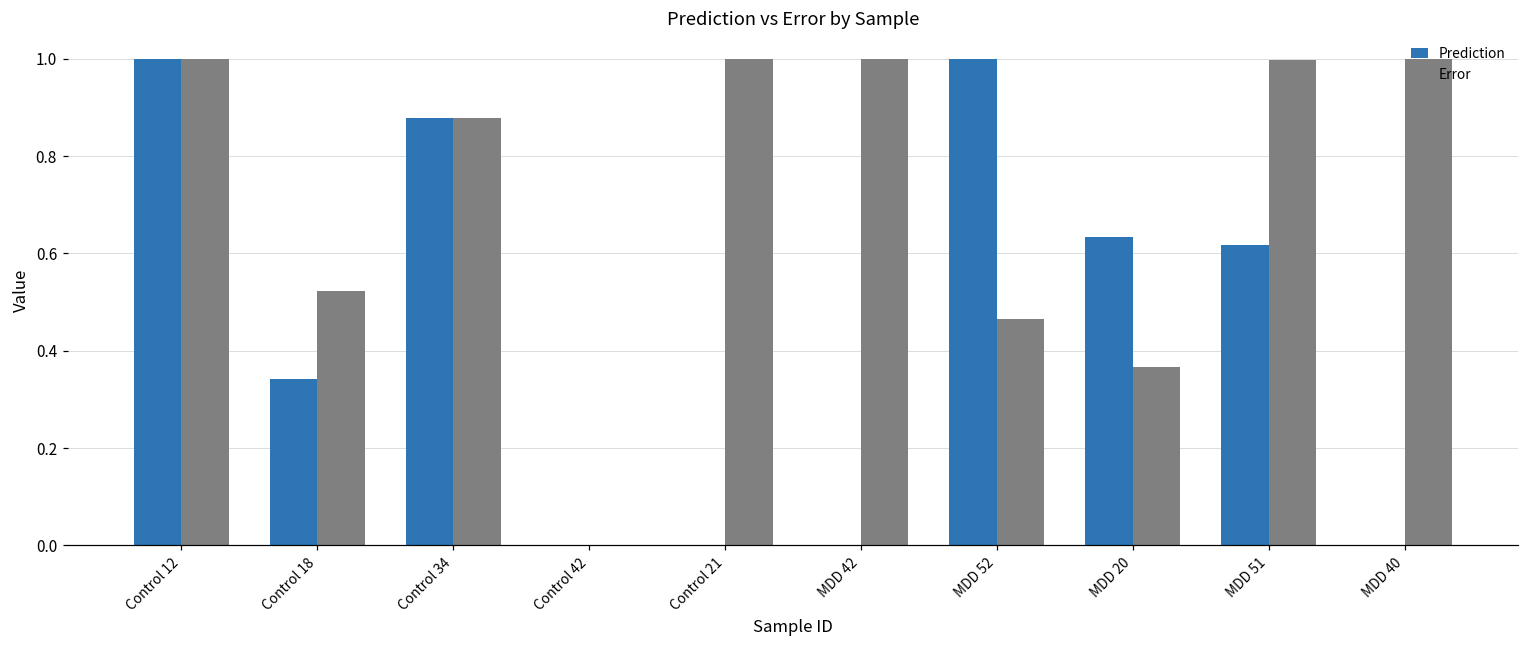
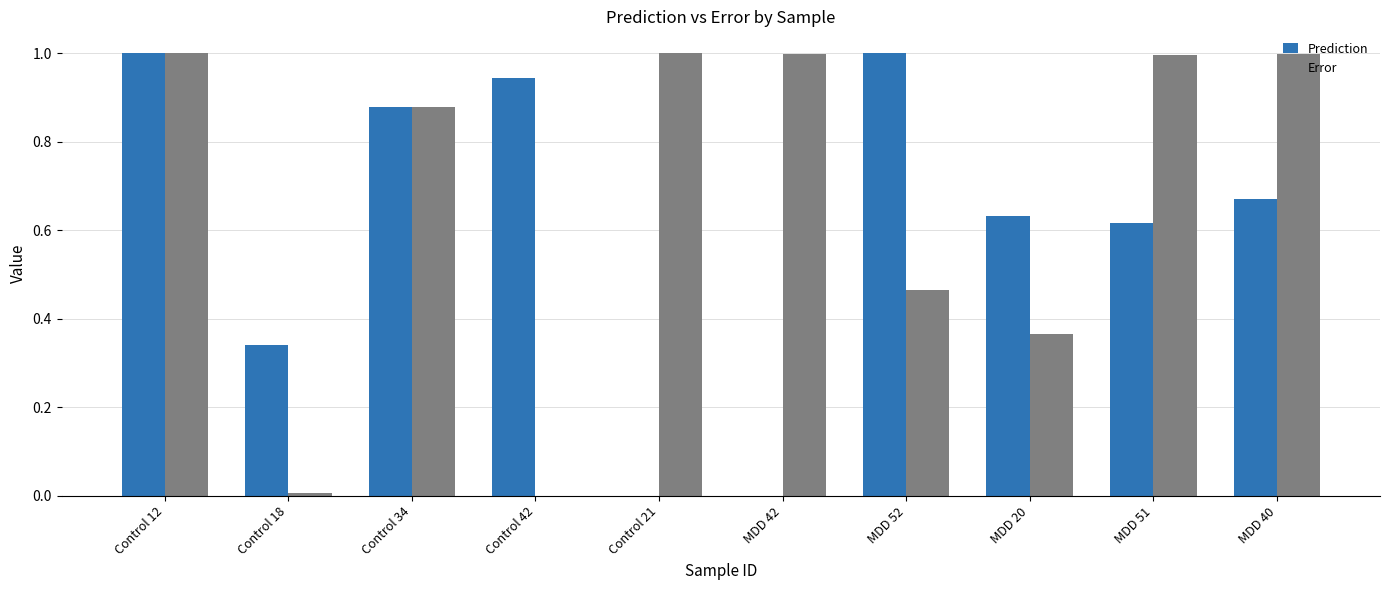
Error, Control 18: 0.52 -> 0.01
Prediction, Control 42: 0.00 -> 0.94
Prediction, MDD 40: 0.00 -> 0.67
